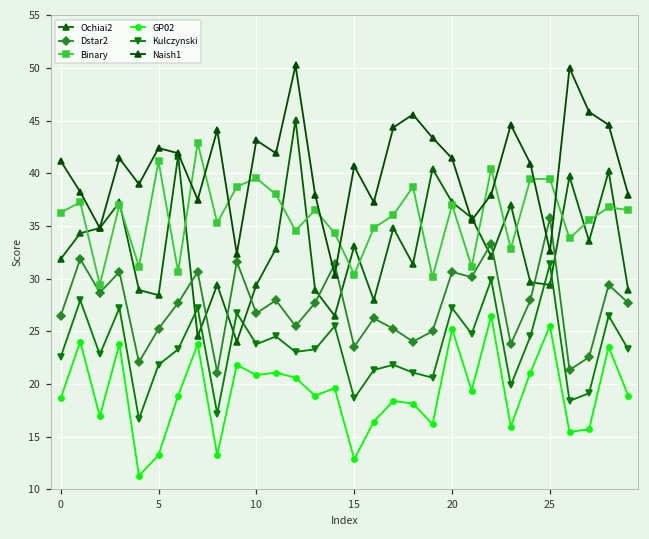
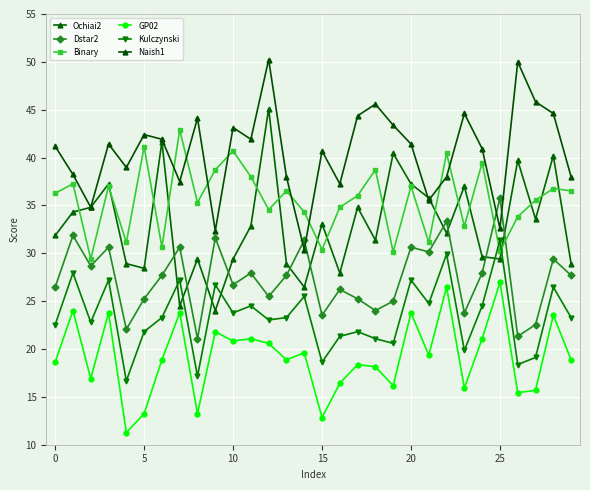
Binary, 10: 40 -> 41
GP02, 20: 25 -> 24
Binary, 25: 39 -> 30
GP02, 25: 26 -> 27
